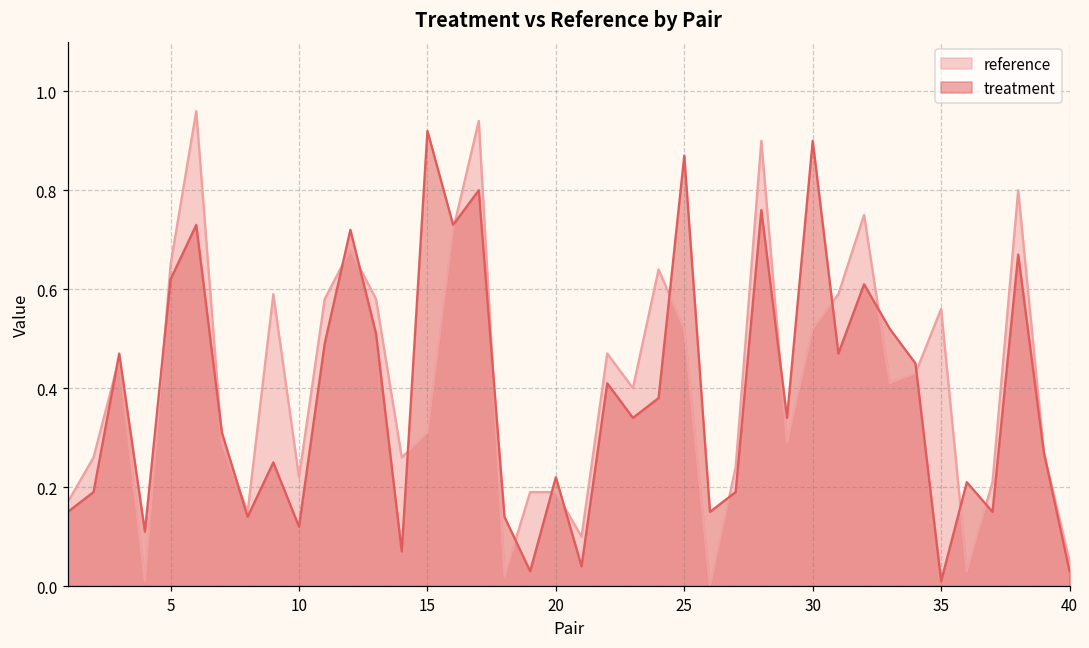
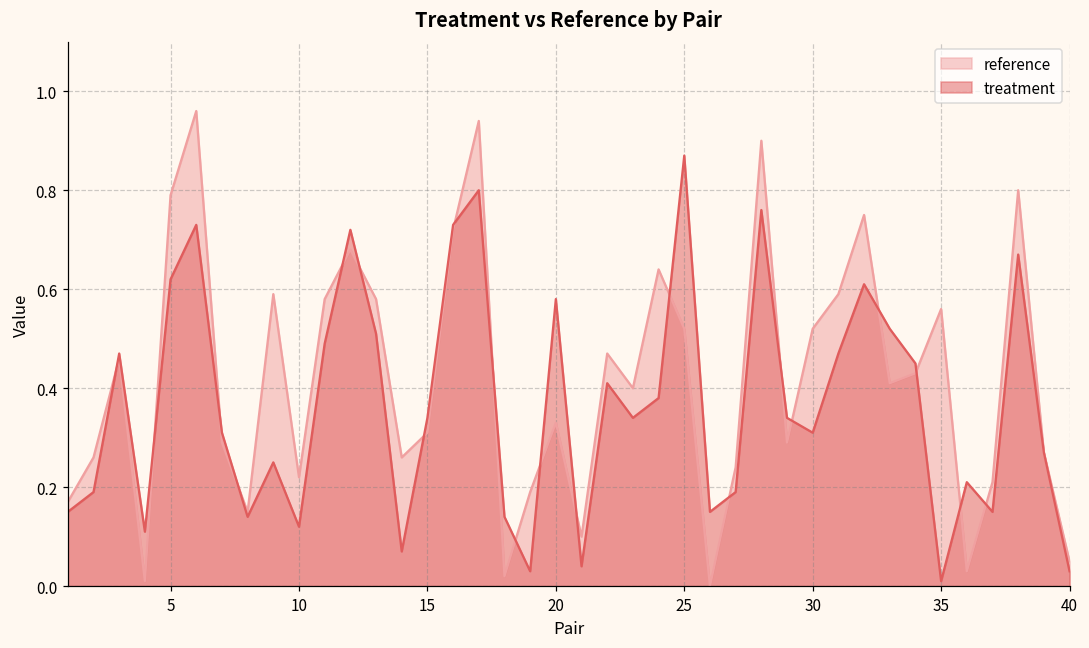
reference, 5: 0.65 -> 0.79
treatment, 15: 0.92 -> 0.34
reference, 20: 0.19 -> 0.33
treatment, 20: 0.22 -> 0.58
treatment, 30: 0.90 -> 0.31
